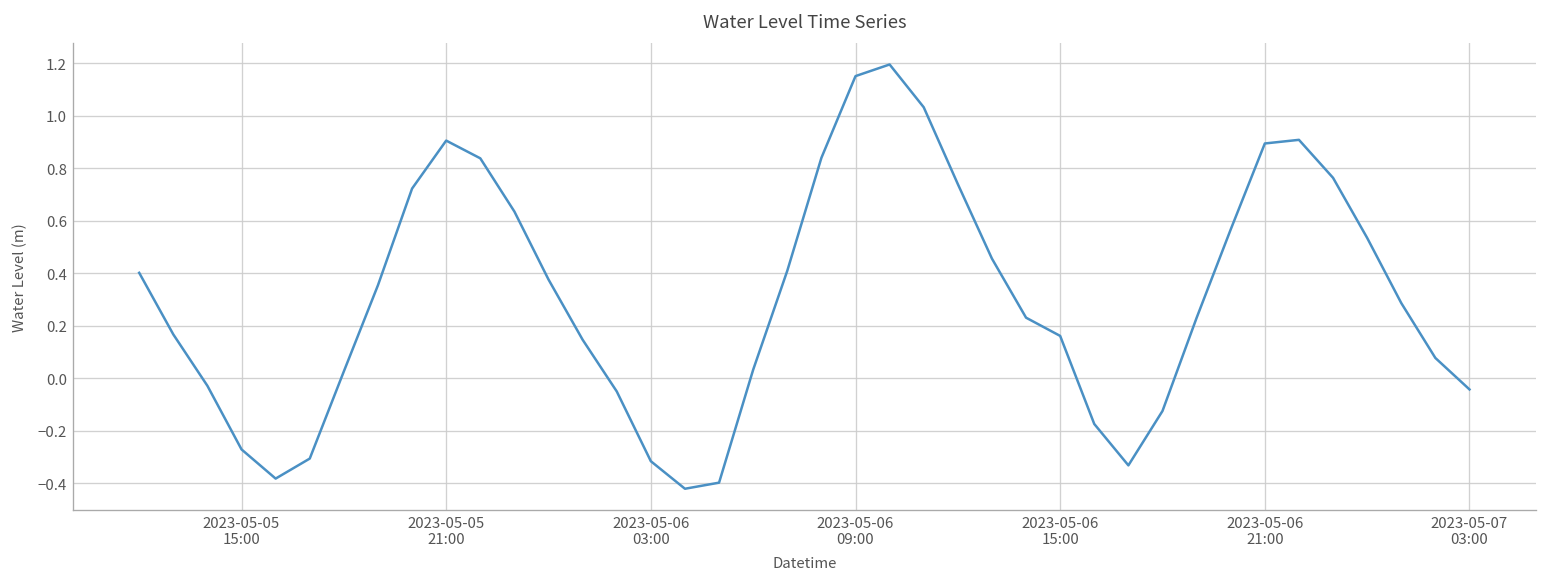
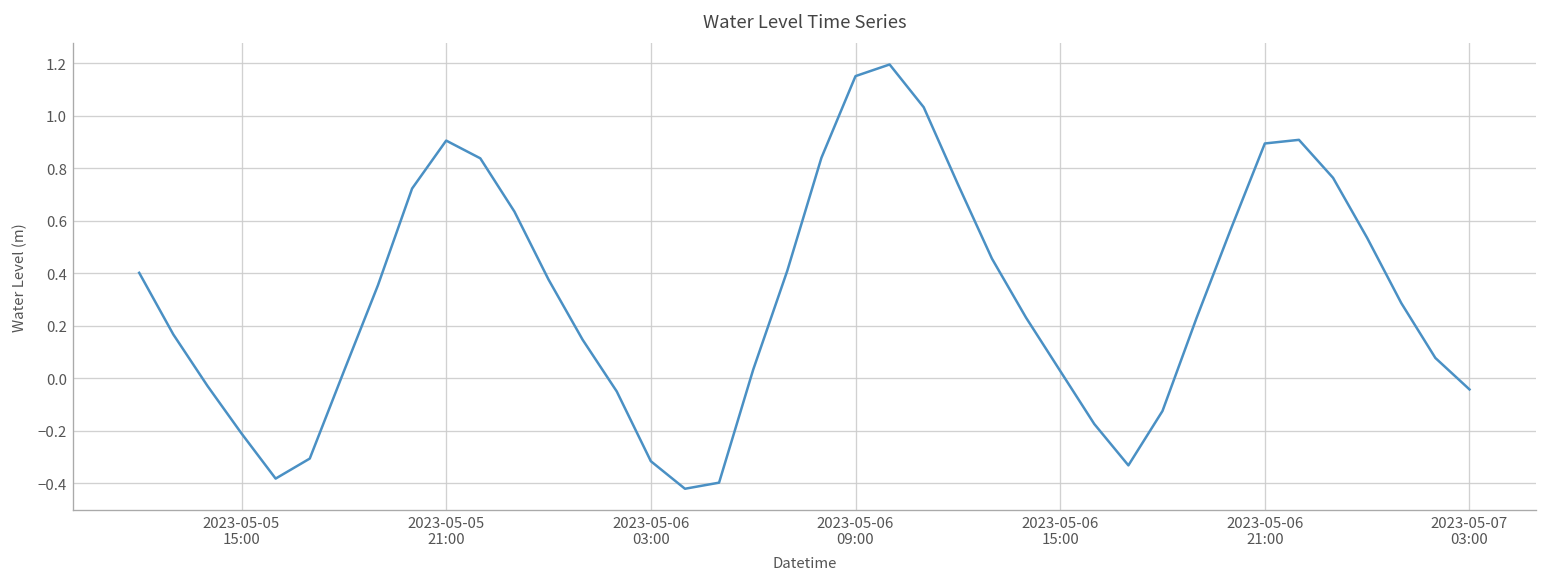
2023-05-05 15:00: -0.27 -> -0.21
2023-05-06 15:00: 0.16 -> 0.03
